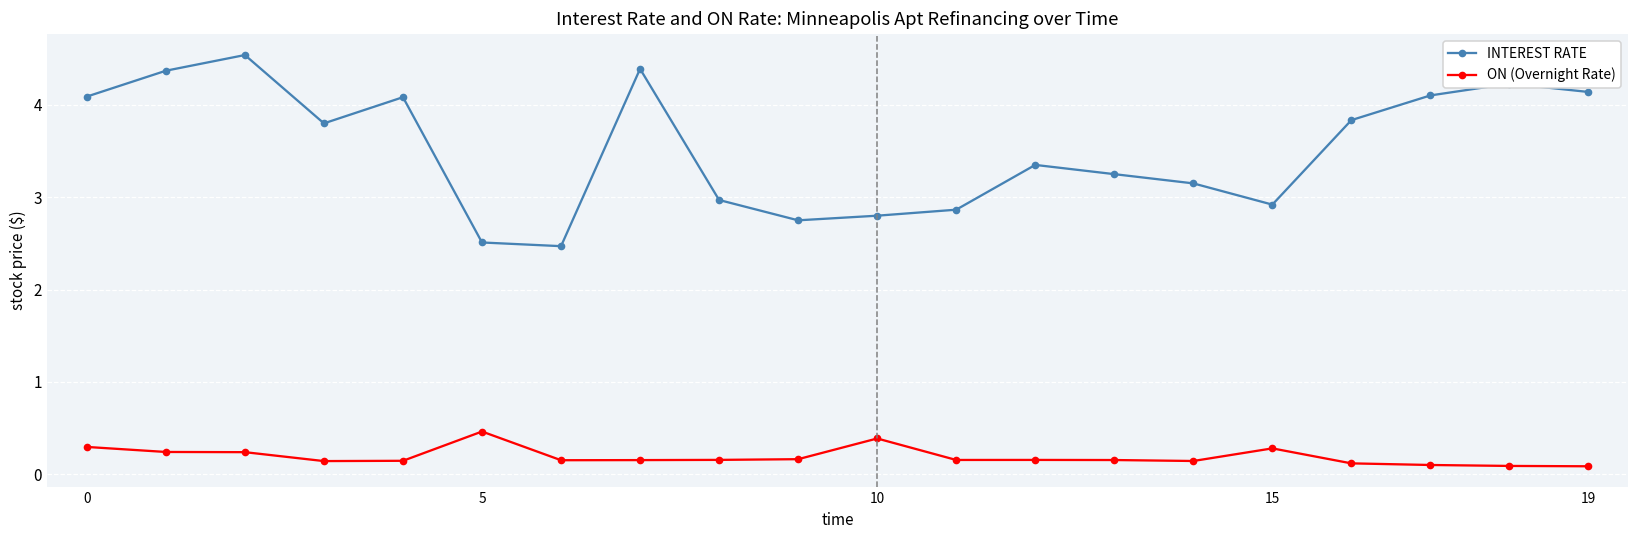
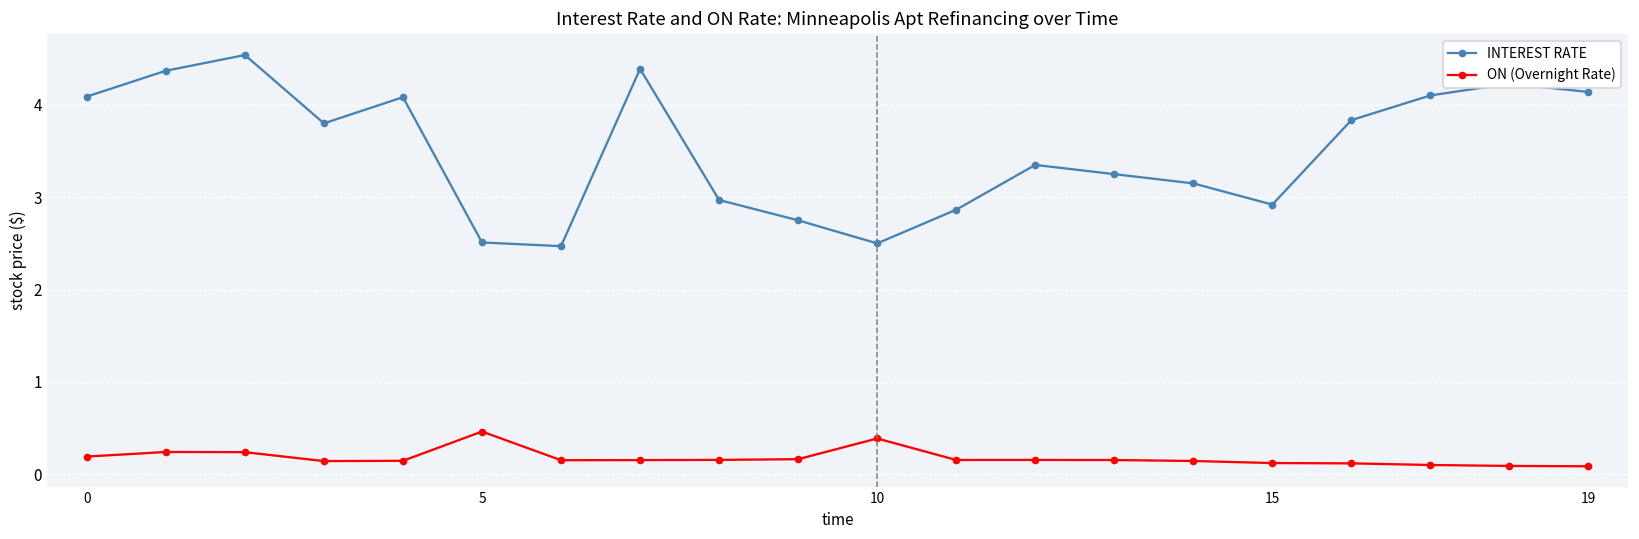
ON (Overnight Rate), 0: 0.3 -> 0.2
INTEREST RATE, 10: 2.8 -> 2.5
ON (Overnight Rate), 15: 0.3 -> 0.1
